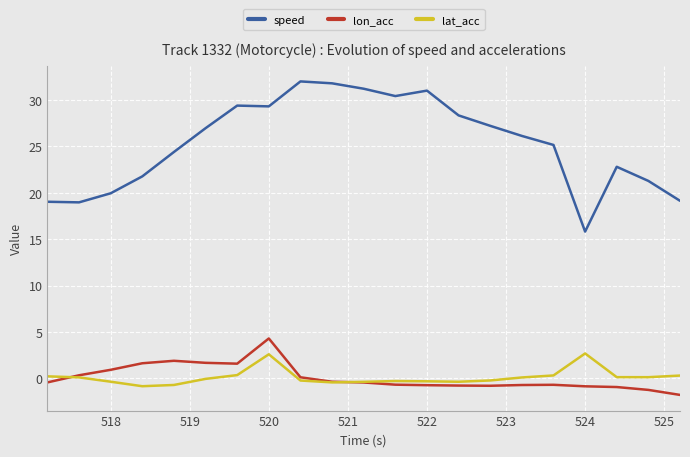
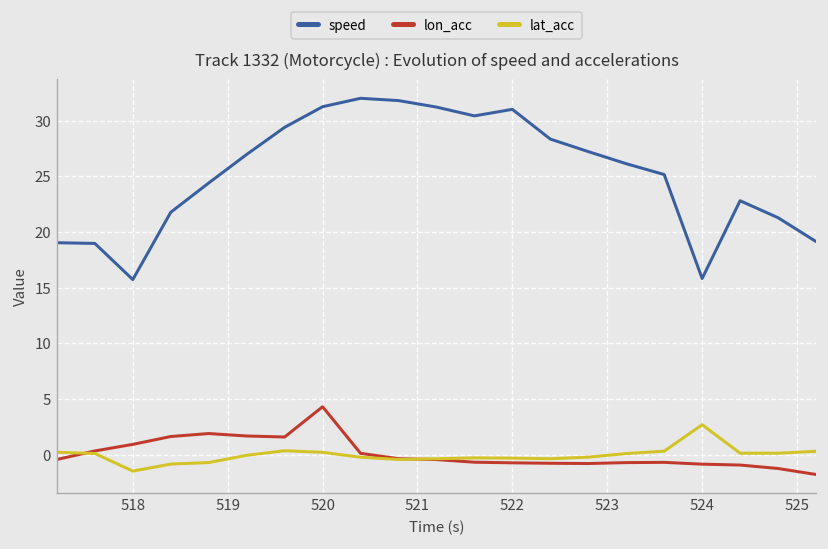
speed, 518: 20 -> 16
lat_acc, 518: 0 -> -1
speed, 520: 29 -> 31
lat_acc, 520: 3 -> 0
